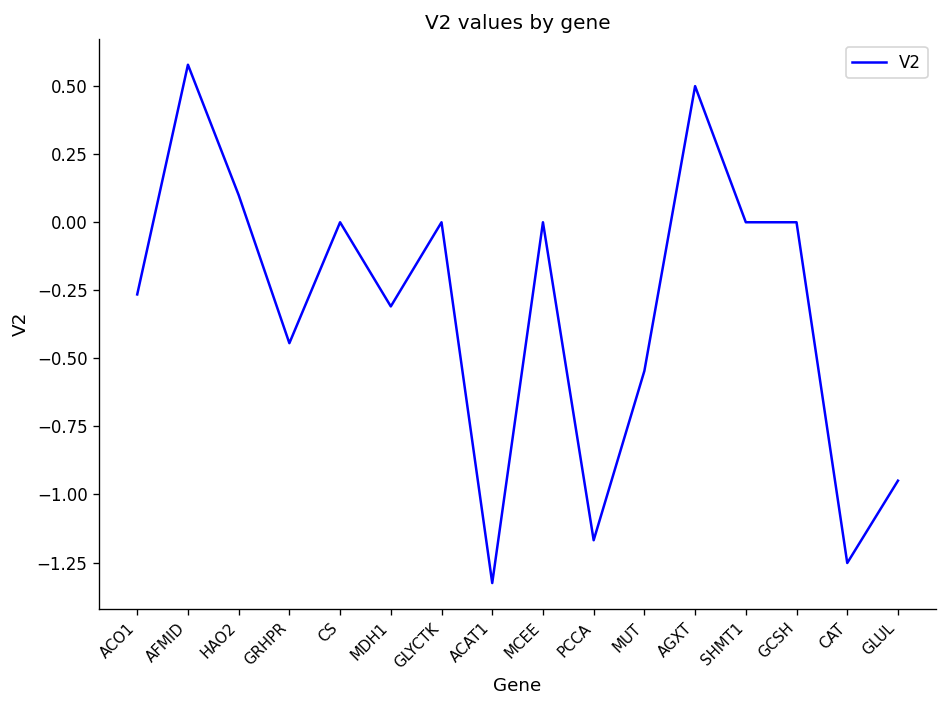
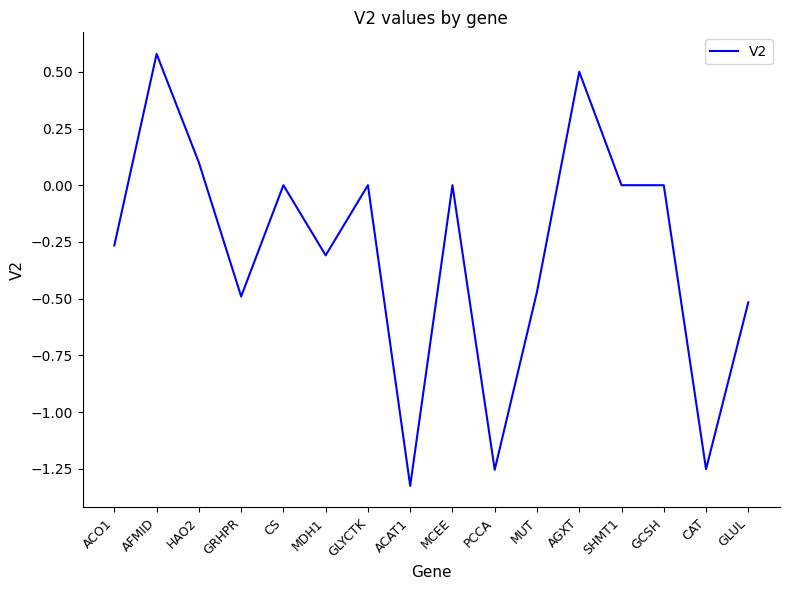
GRHPR: -0.44 -> -0.49
PCCA: -1.17 -> -1.25
MUT: -0.55 -> -0.47
GLUL: -0.95 -> -0.52
